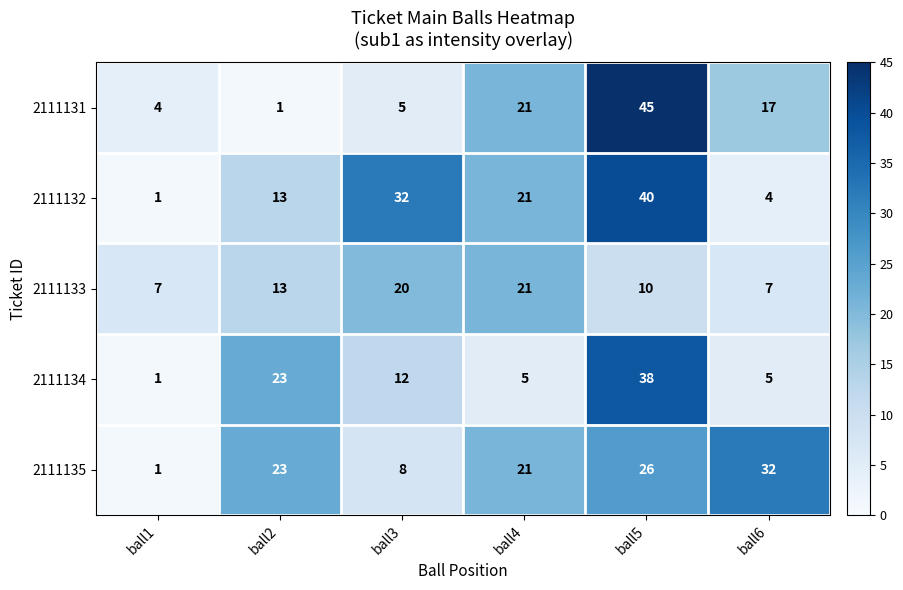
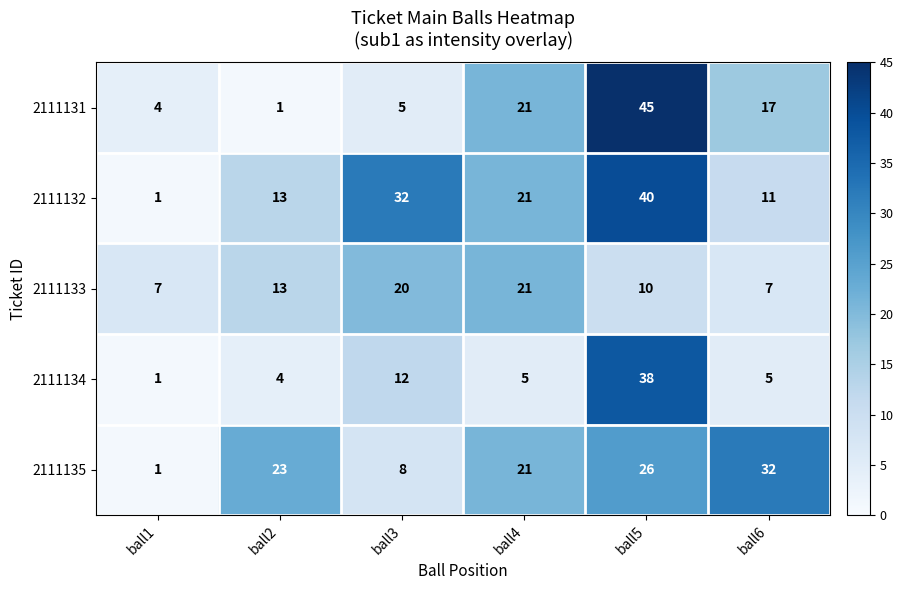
2111132, ball6: 4 -> 11
2111134, ball2: 23 -> 4
